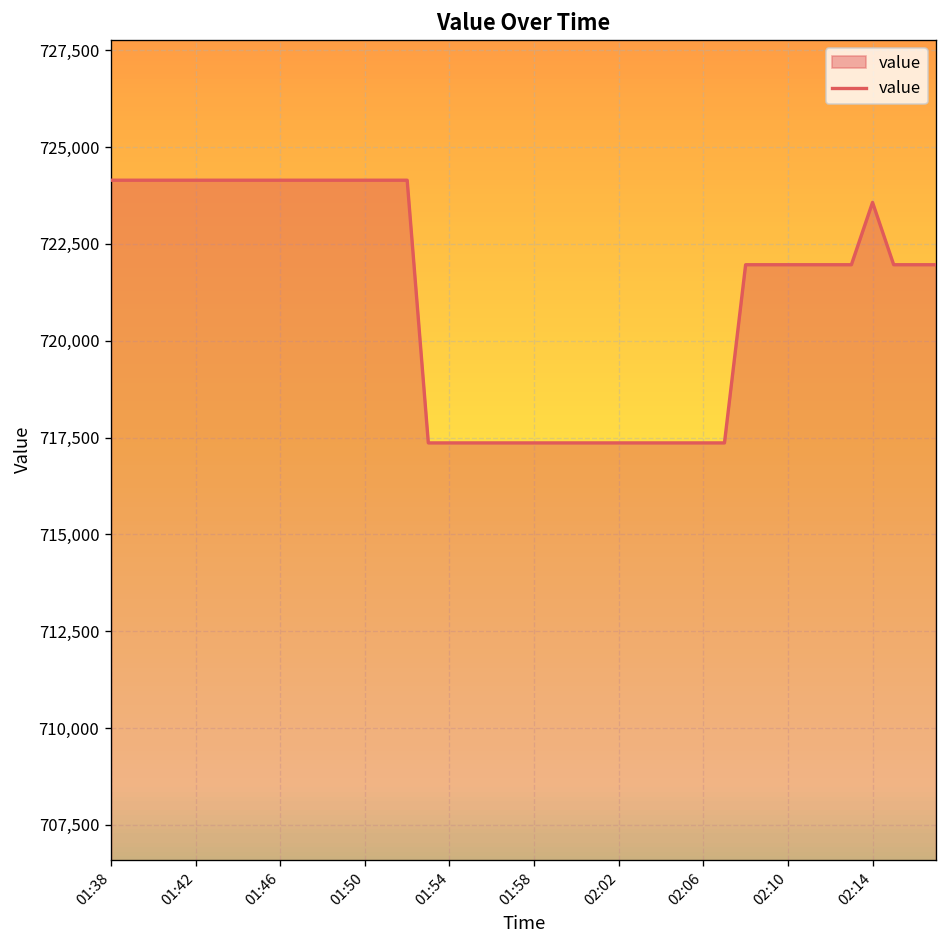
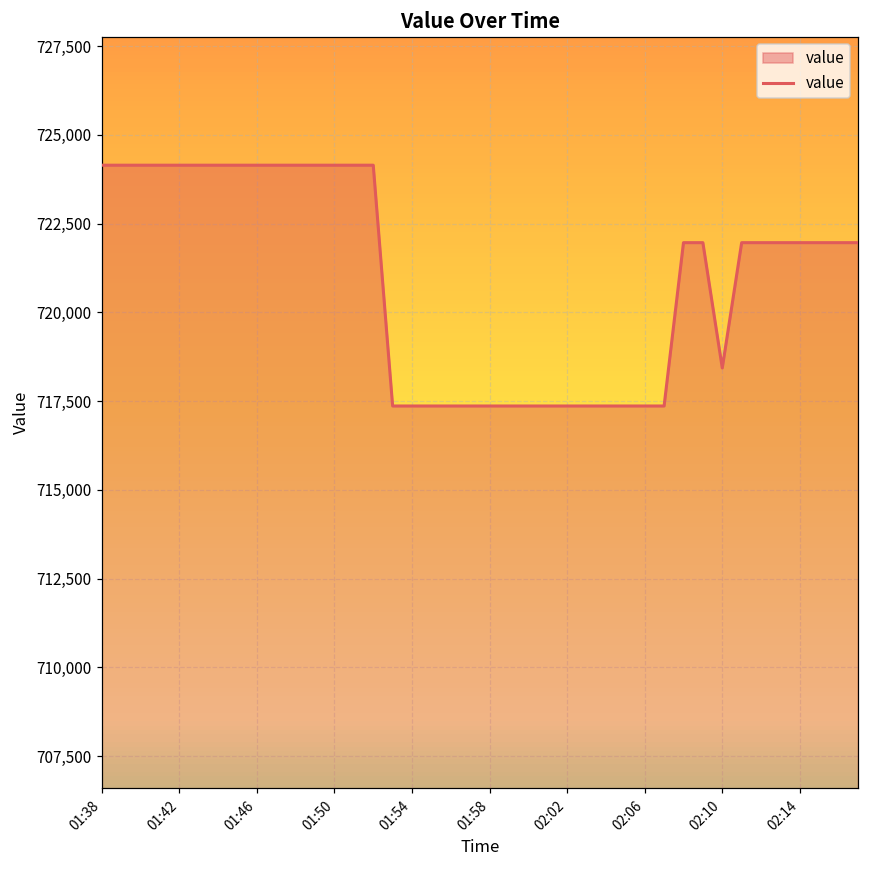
02:10: 722,000 -> 718,400
02:14: 723,600 -> 722,000
